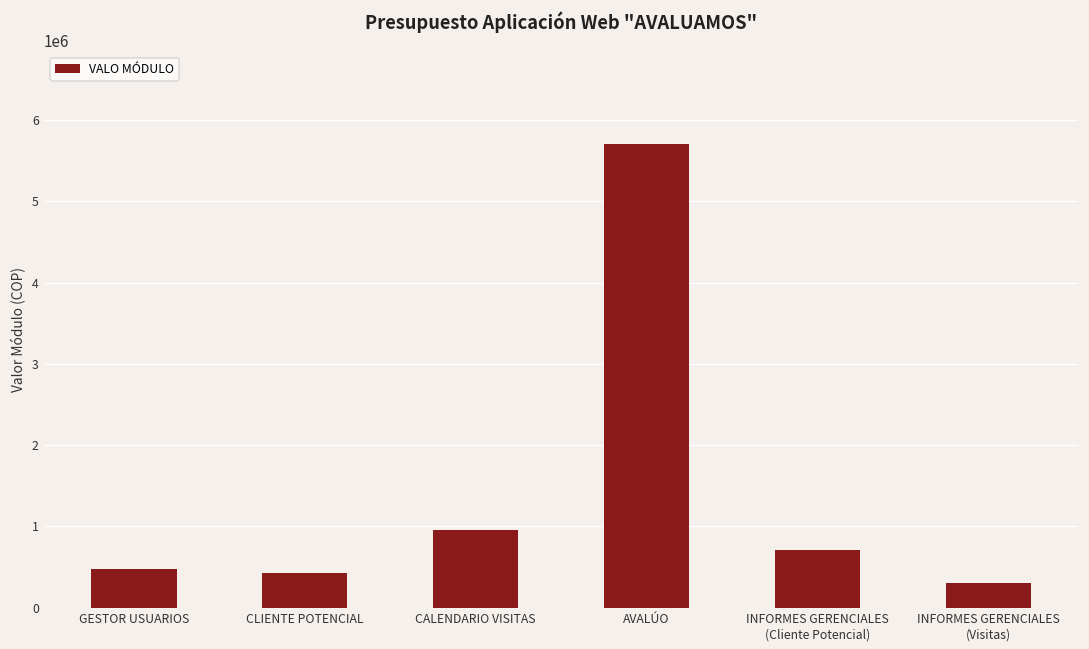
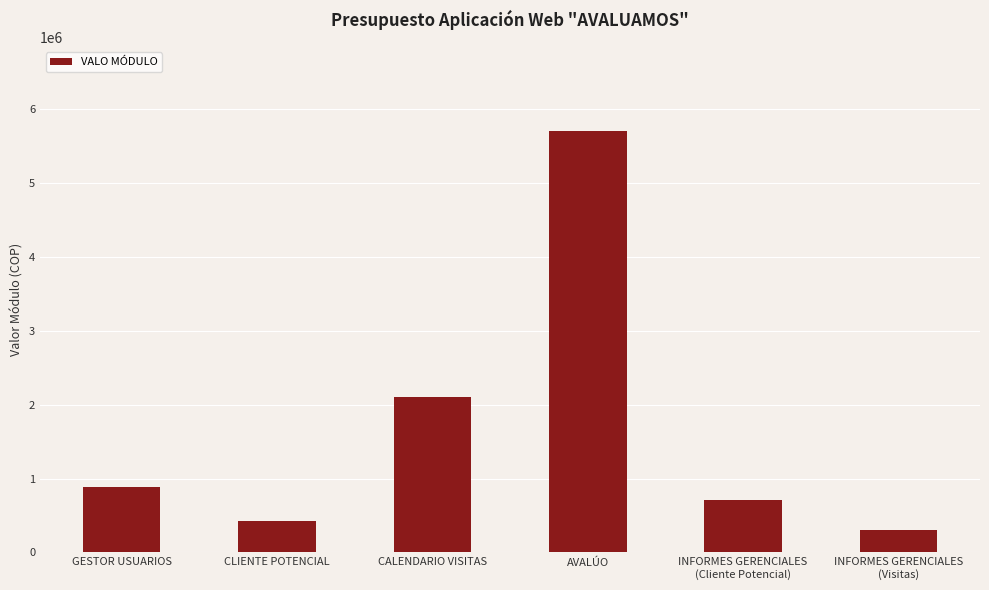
GESTOR USUARIOS: 500000 -> 900000
CALENDARIO VISITAS: 900000 -> 2100000
